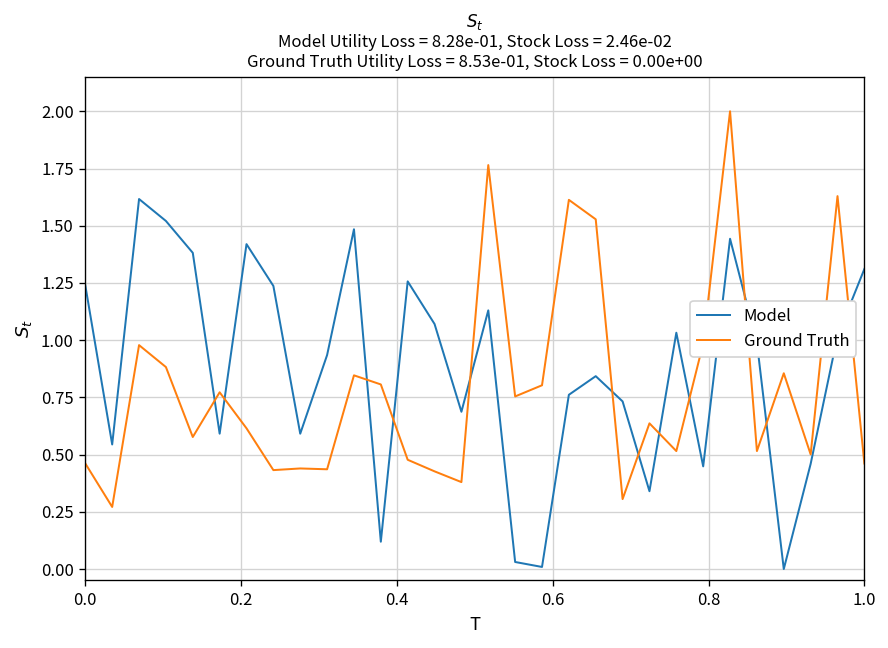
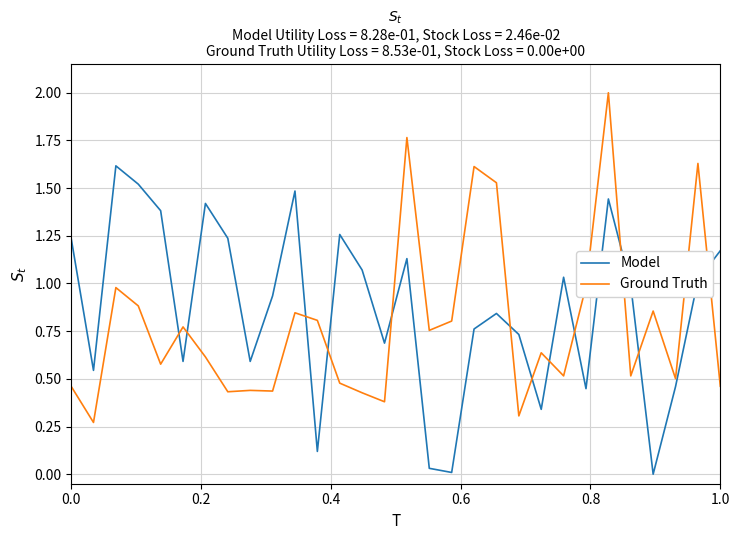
Model, 1.0: 1.31 -> 1.17
